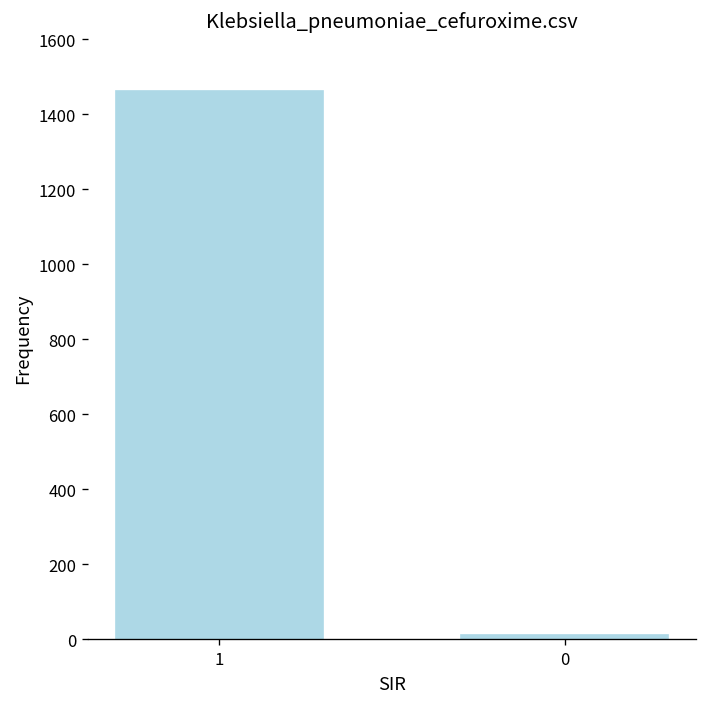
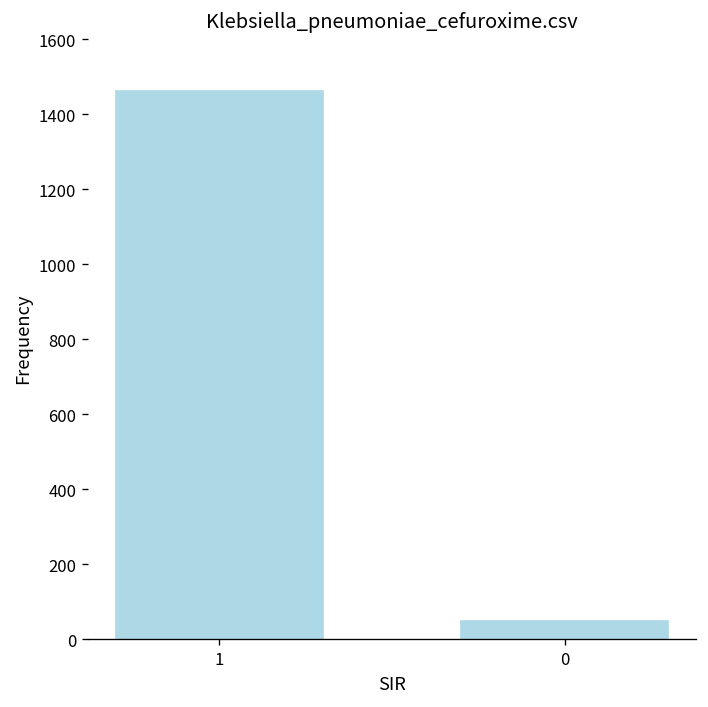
0: 10 -> 50
